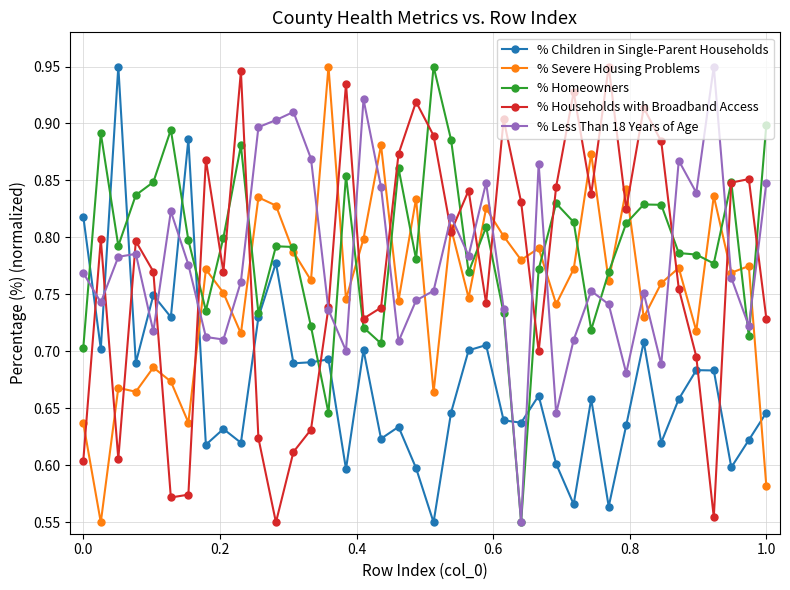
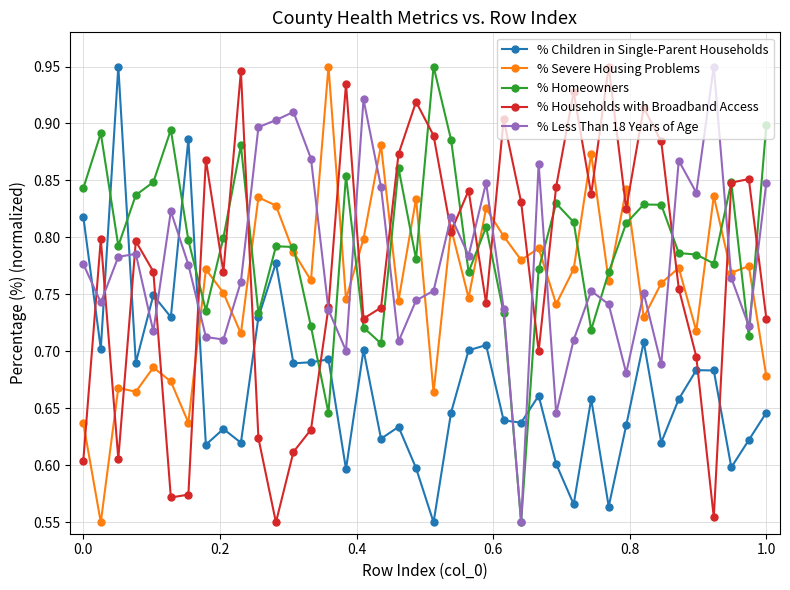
% Homeowners, 0.0: 0.703 -> 0.843
% Less Than 18 Years of Age, 0.0: 0.769 -> 0.777
% Severe Housing Problems, 1.0: 0.582 -> 0.678
